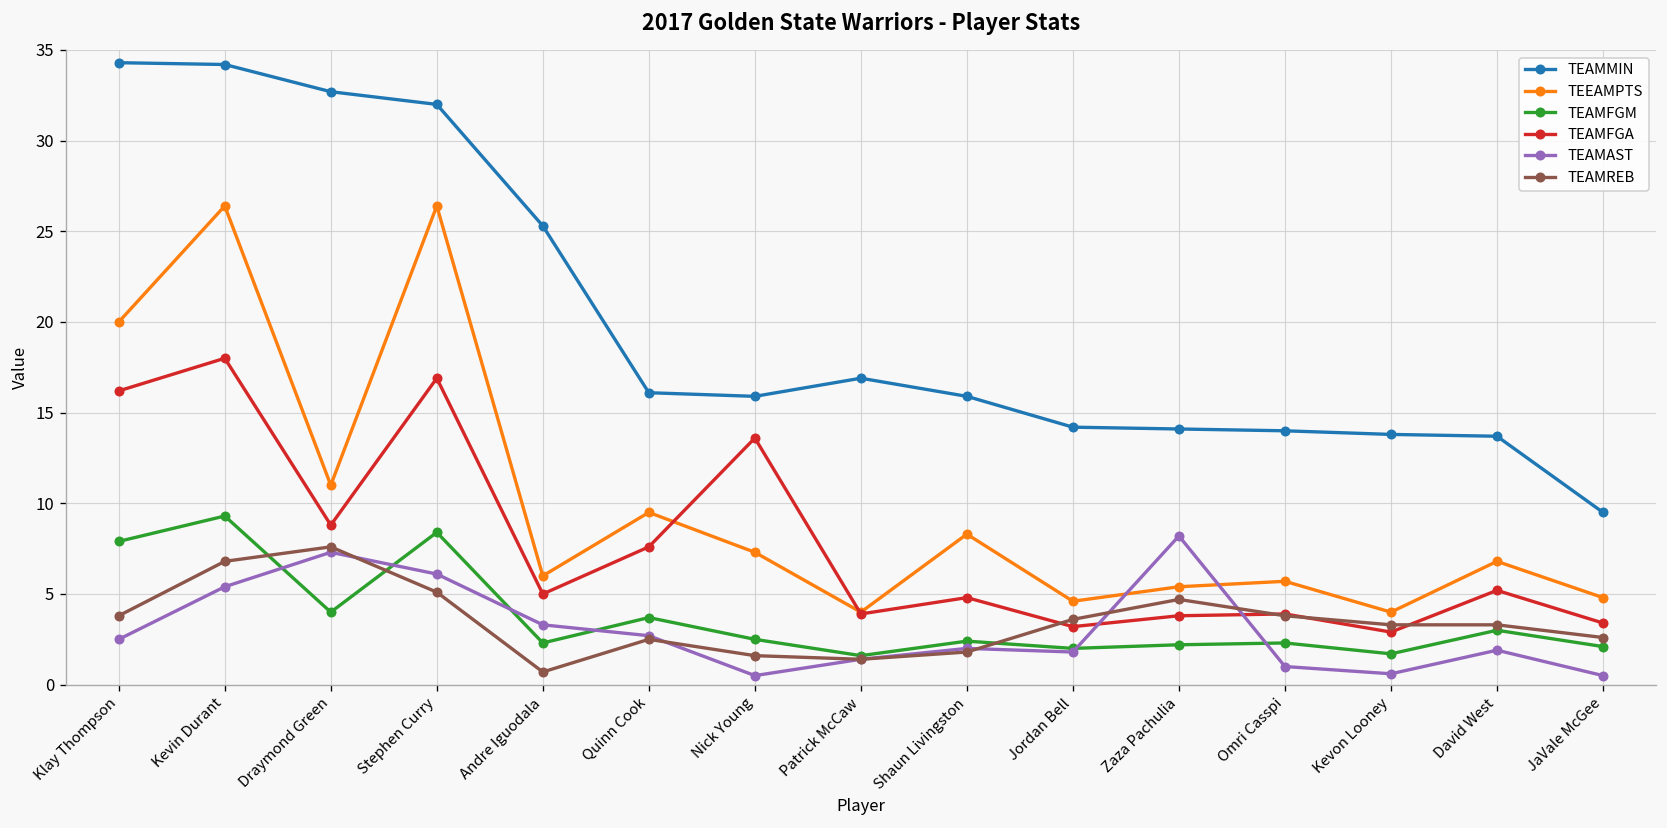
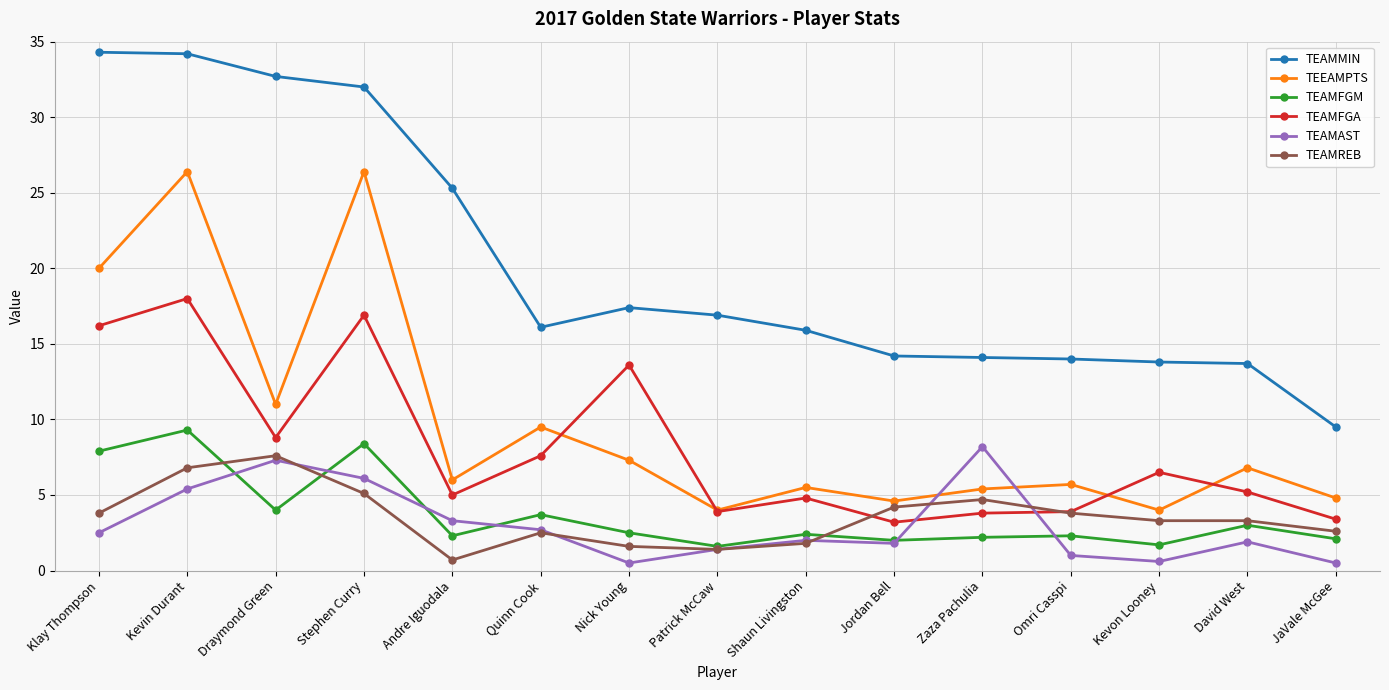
TEAMMIN, Nick Young: 15.9 -> 17.4
TEEAMPTS, Shaun Livingston: 8.3 -> 5.5
TEAMREB, Jordan Bell: 3.6 -> 4.2
TEAMFGA, Kevon Looney: 2.9 -> 6.5
